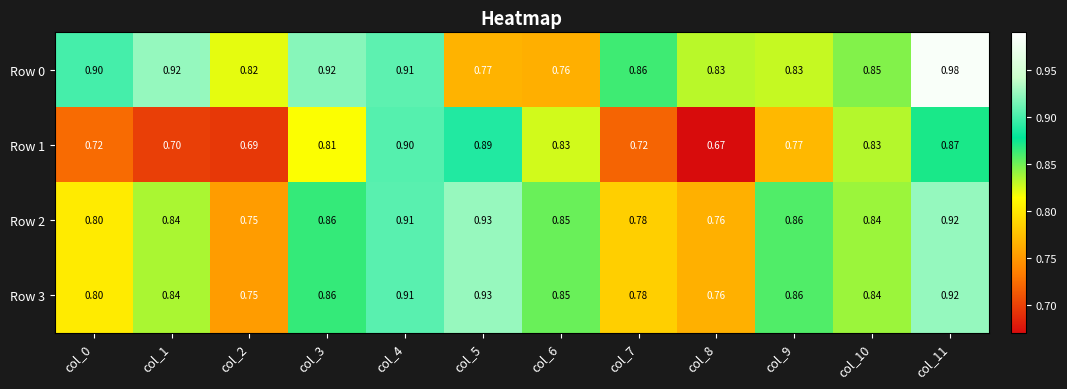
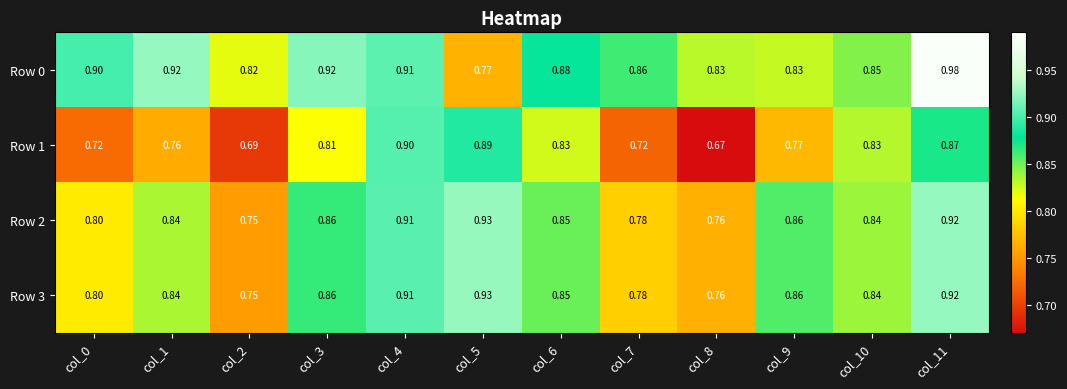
Row 0, col_6: 0.76 -> 0.88
Row 1, col_1: 0.70 -> 0.76
